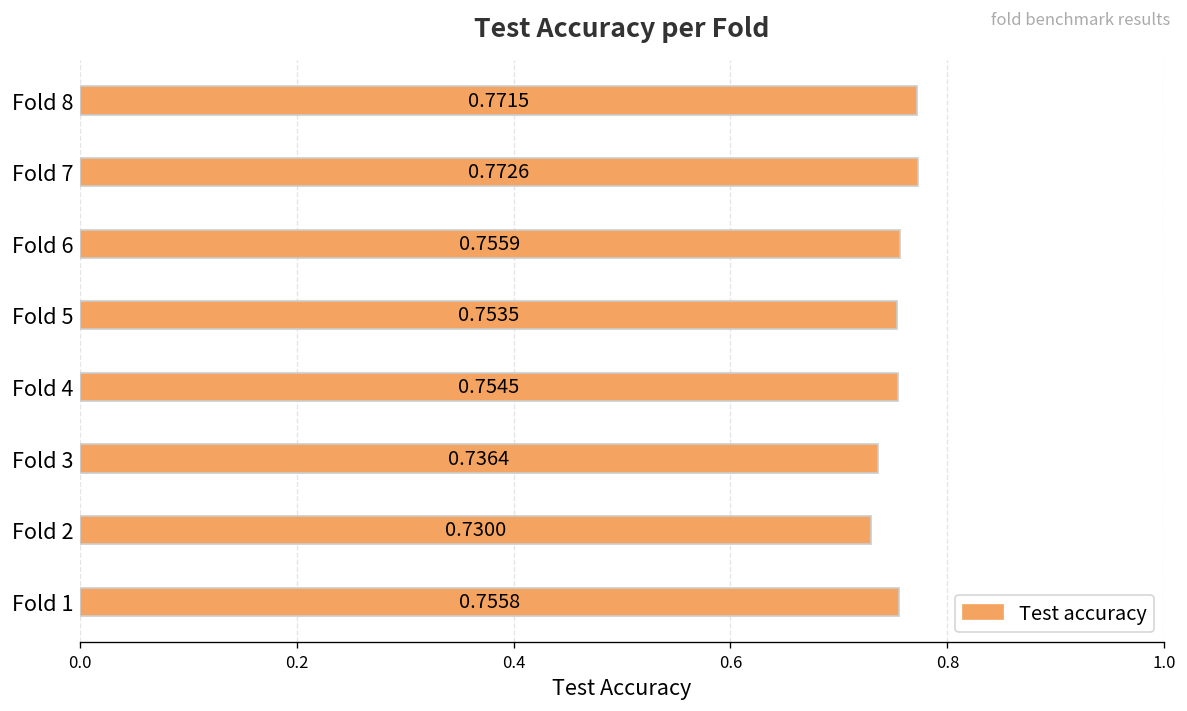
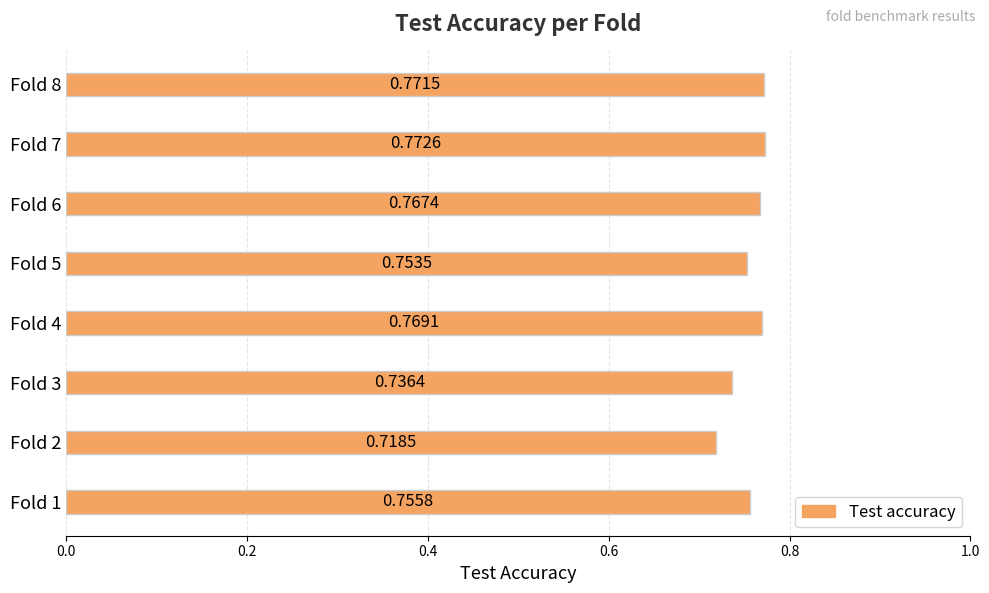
Fold 6: 0.7559 -> 0.7674
Fold 4: 0.7545 -> 0.7691
Fold 2: 0.7300 -> 0.7185
